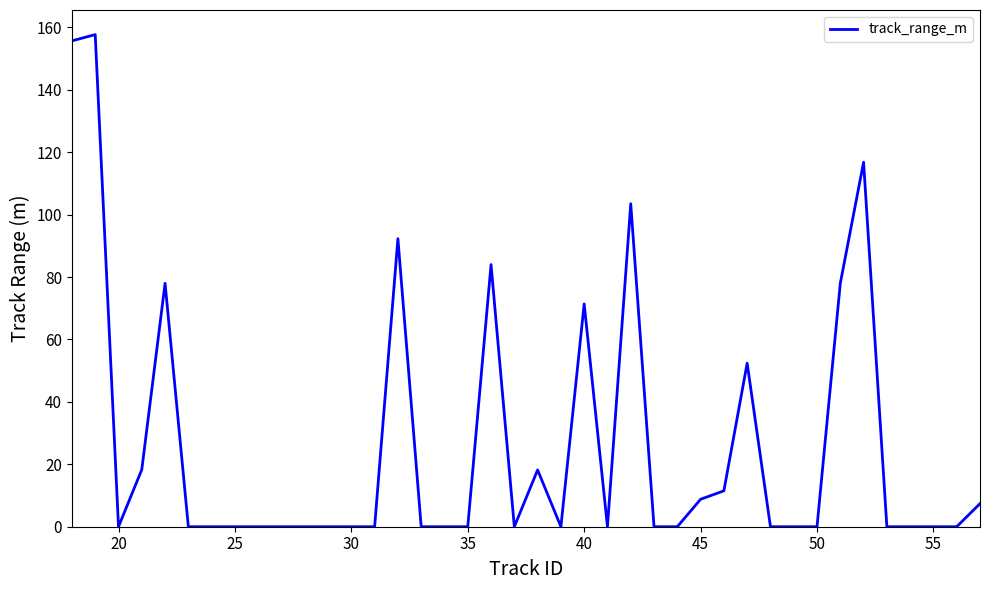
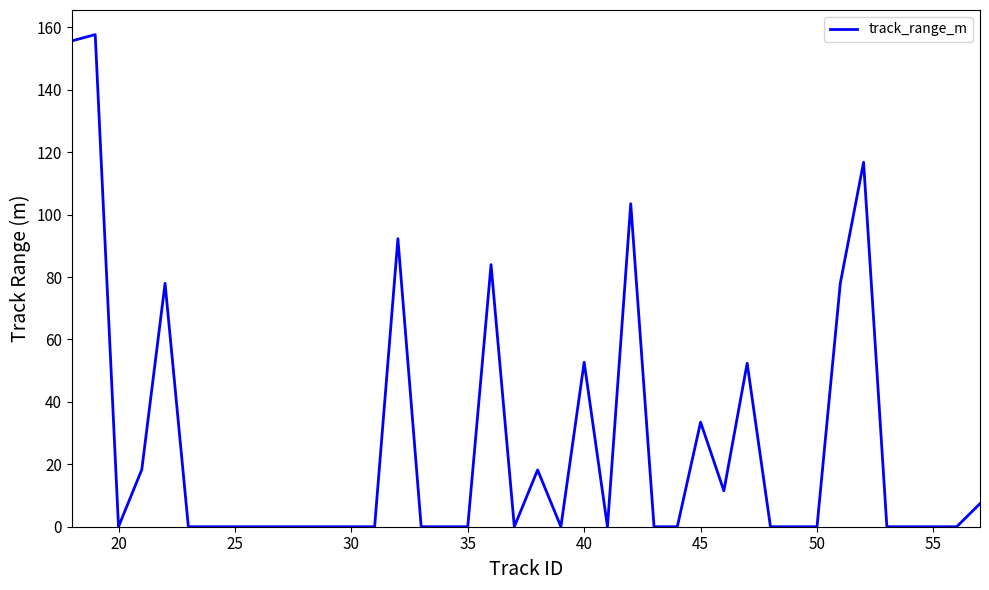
40: 71 -> 53
45: 9 -> 34
